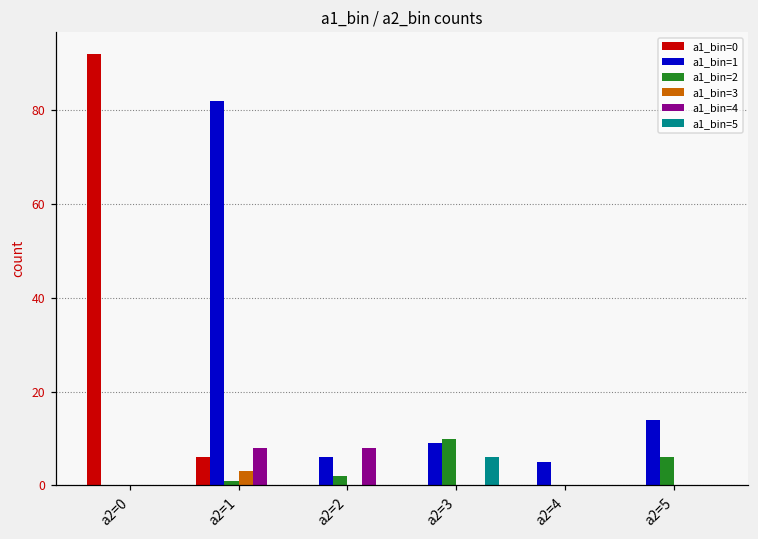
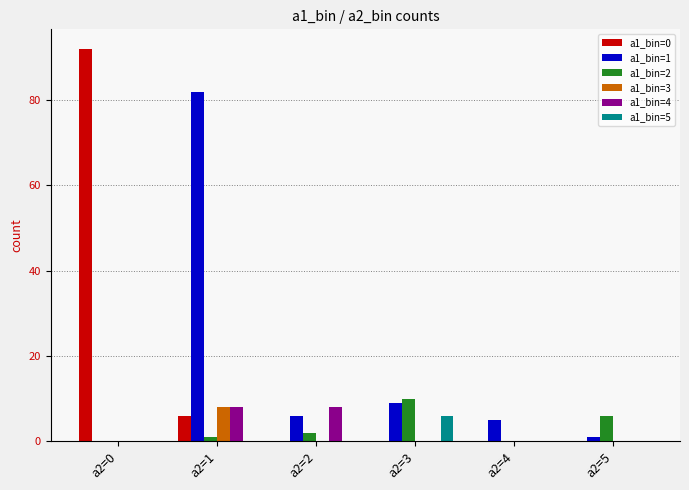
a1_bin=3, a2=1: 3 -> 8
a1_bin=1, a2=5: 14 -> 1
